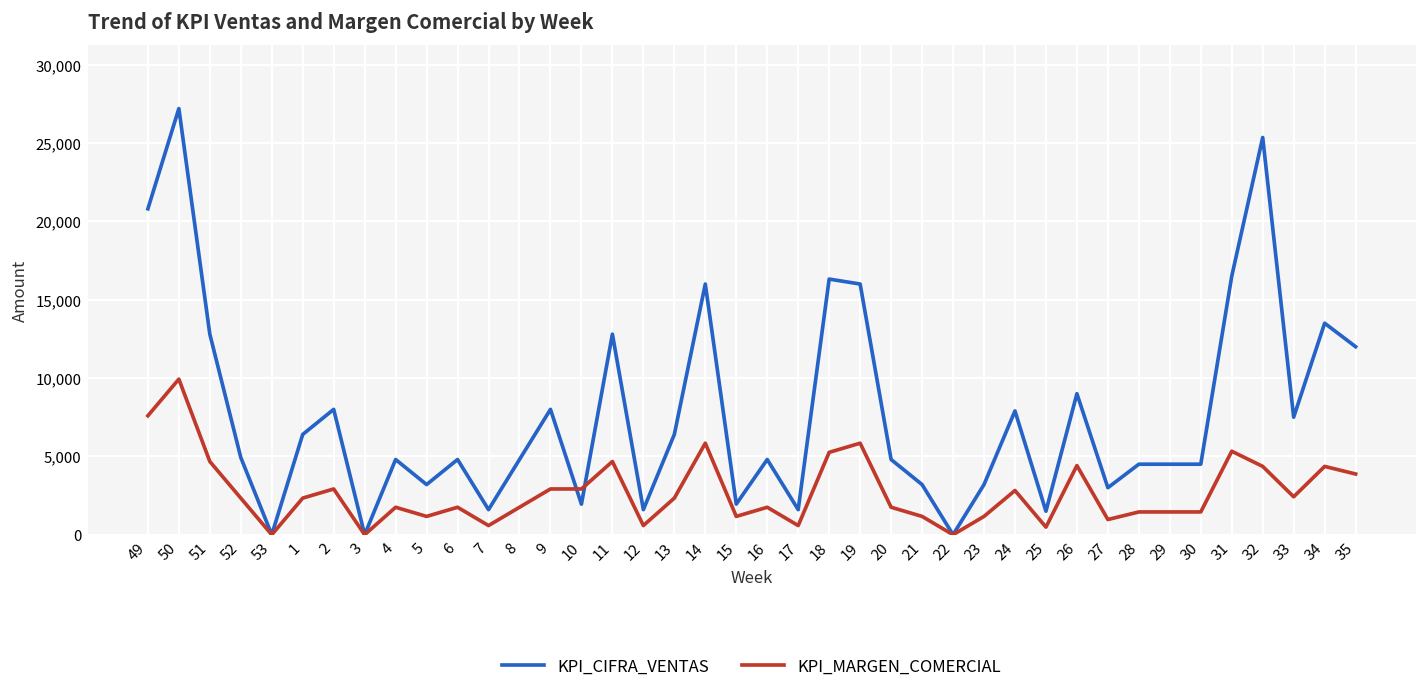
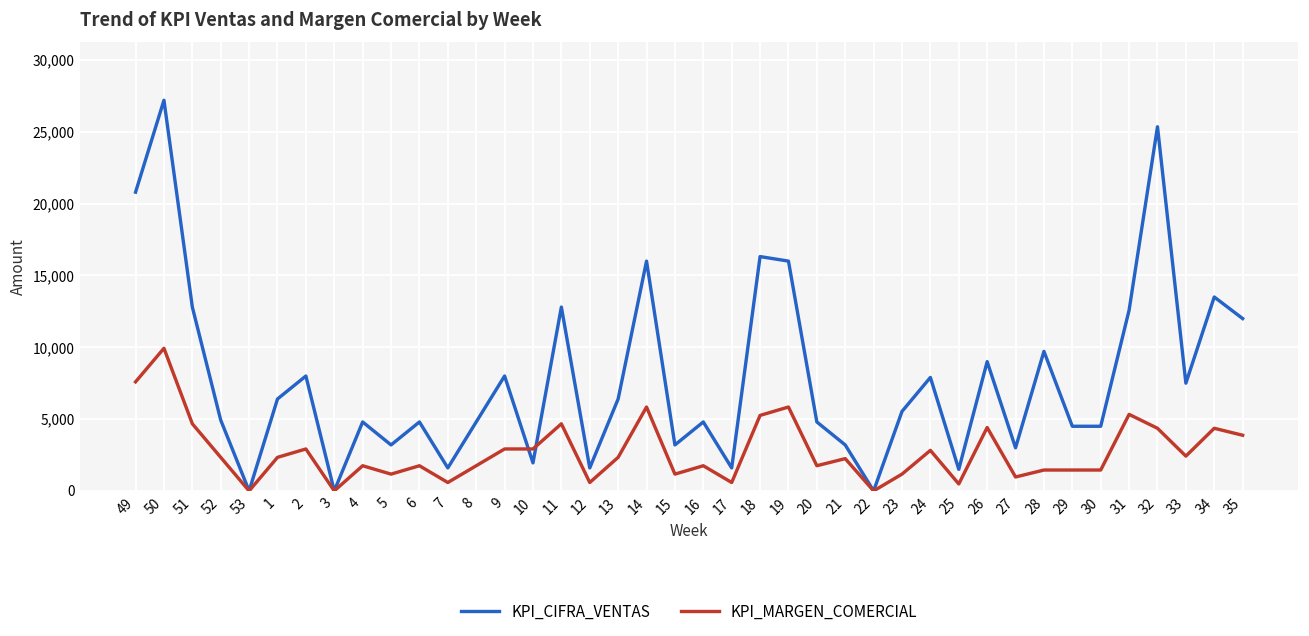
KPI_CIFRA_VENTAS, 15: 2,000 -> 3,200
KPI_MARGEN_COMERCIAL, 21: 1,200 -> 2,200
KPI_CIFRA_VENTAS, 23: 3,200 -> 5,500
KPI_CIFRA_VENTAS, 28: 4,500 -> 9,700
KPI_CIFRA_VENTAS, 31: 16,500 -> 12,600
